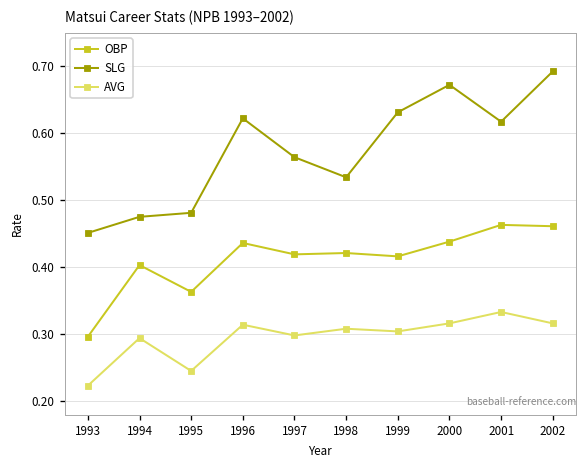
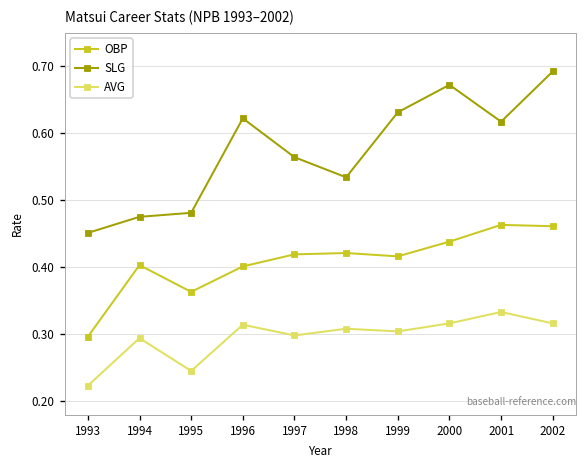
OBP, 1996: 0.44 -> 0.40
